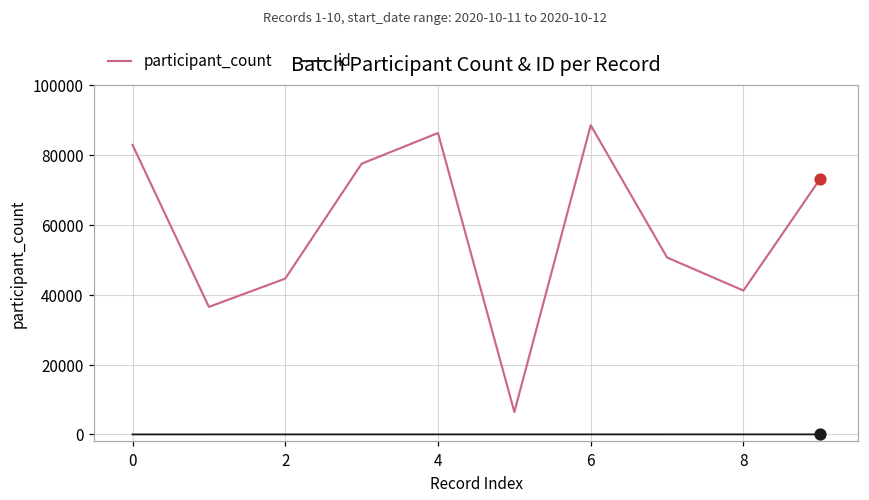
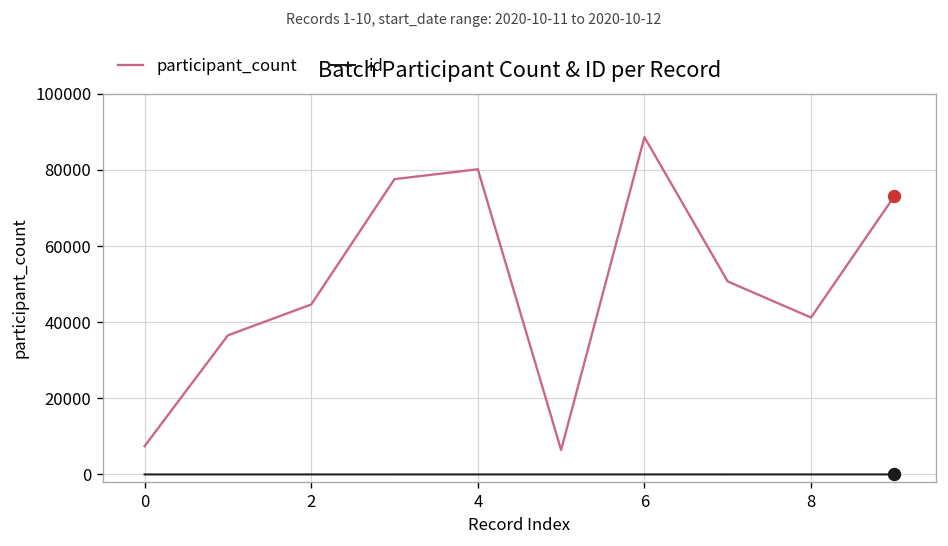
participant_count, 0: 83000 -> 7000
participant_count, 4: 86000 -> 80000
